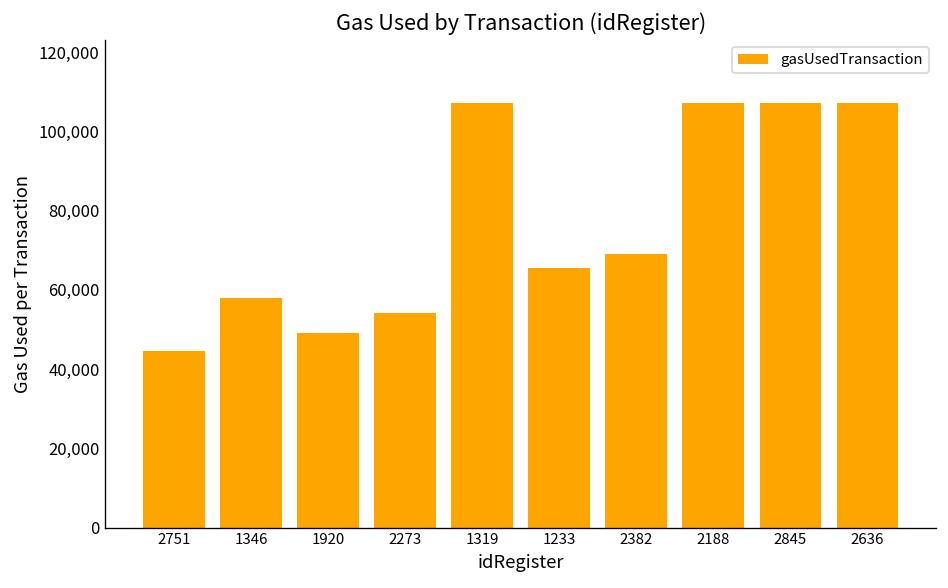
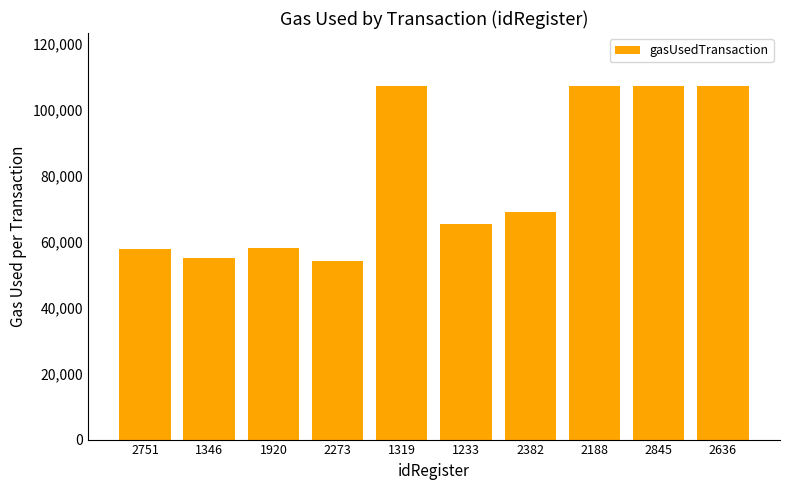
2751: 45,000 -> 58,000
1346: 58,000 -> 55,000
1920: 49,000 -> 58,000
